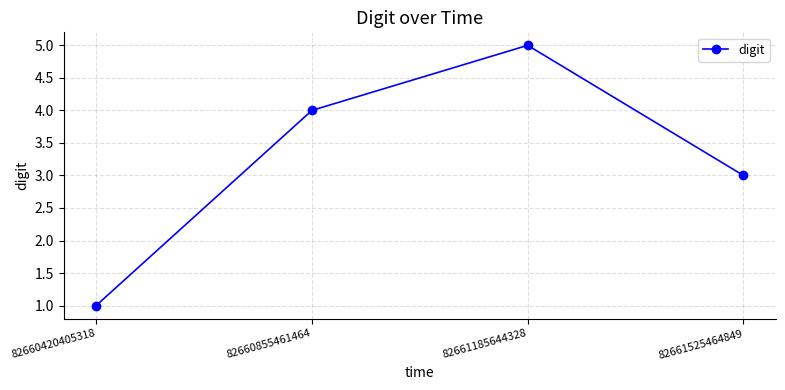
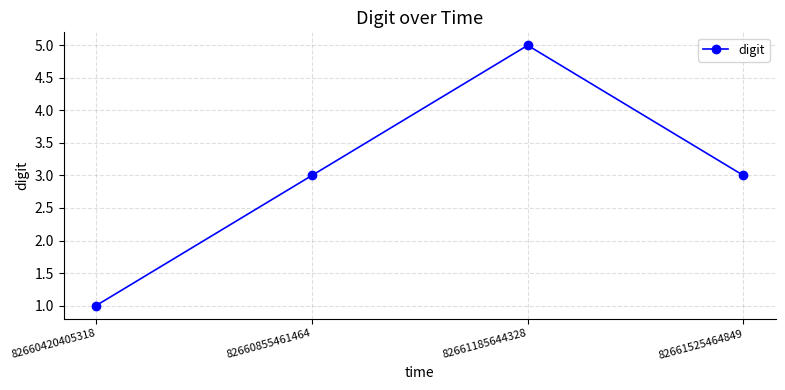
82660855461464: 4 -> 3
